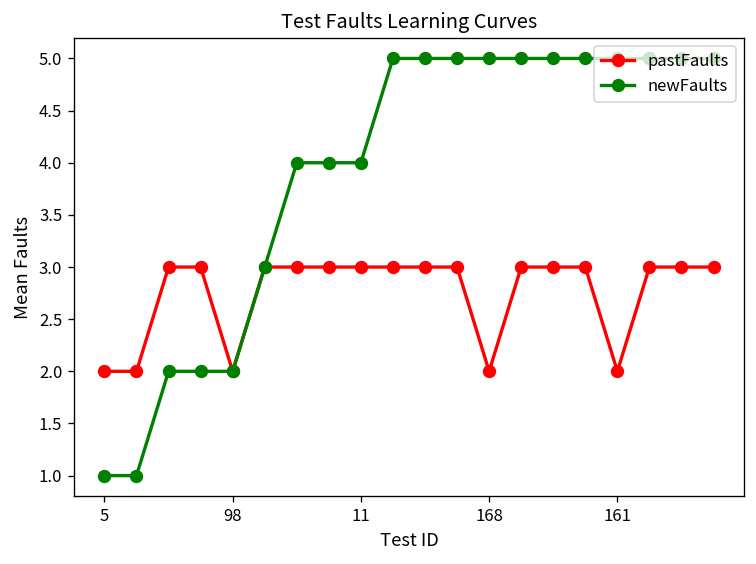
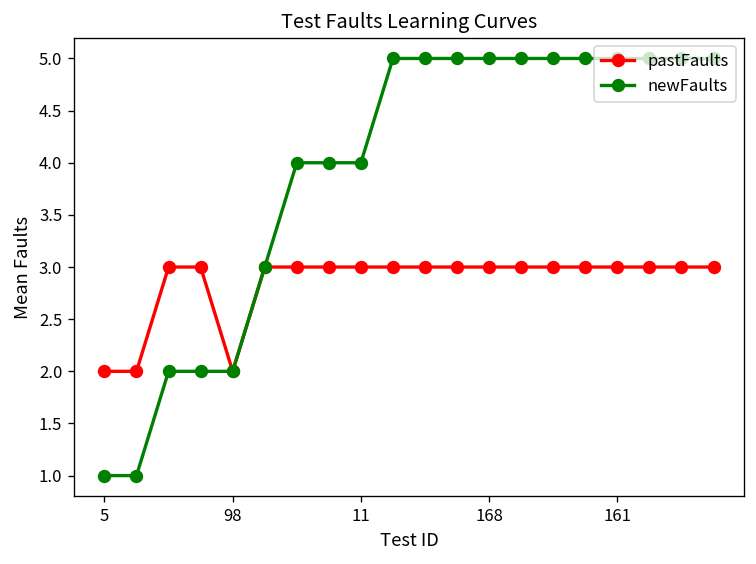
pastFaults, 168: 2 -> 3
pastFaults, 161: 2 -> 3
